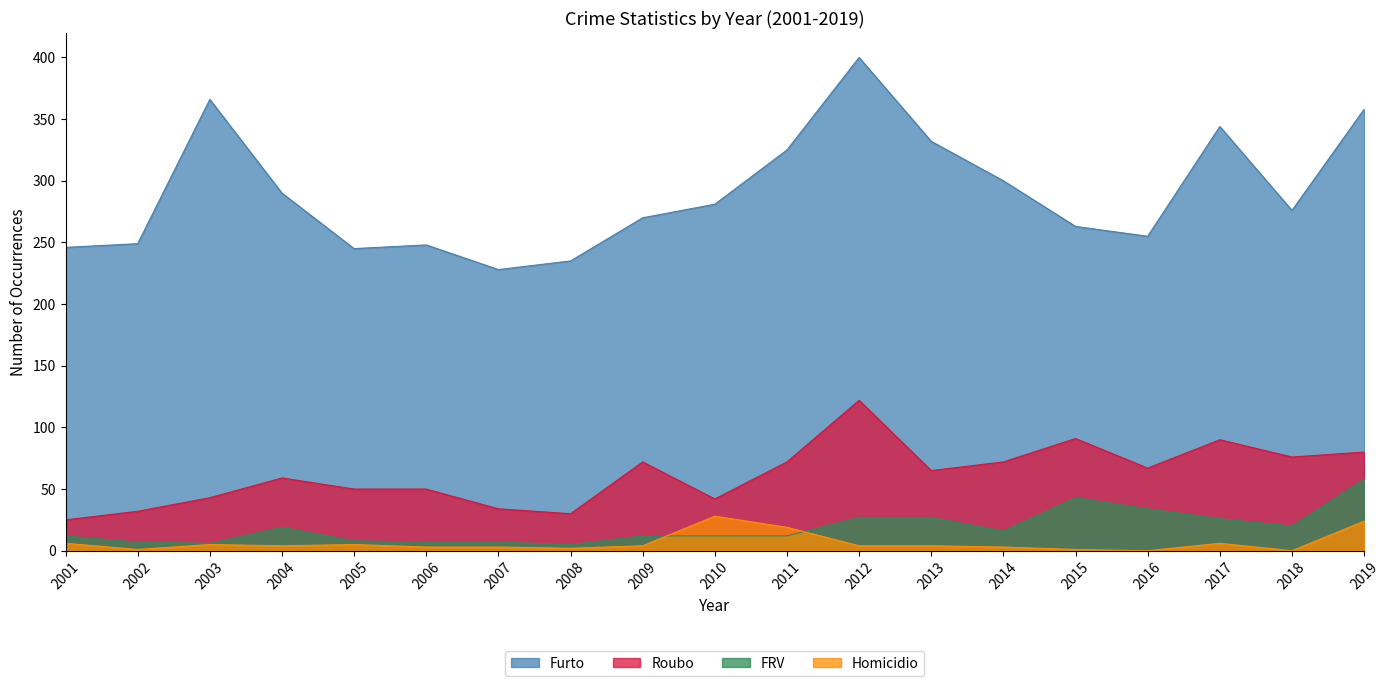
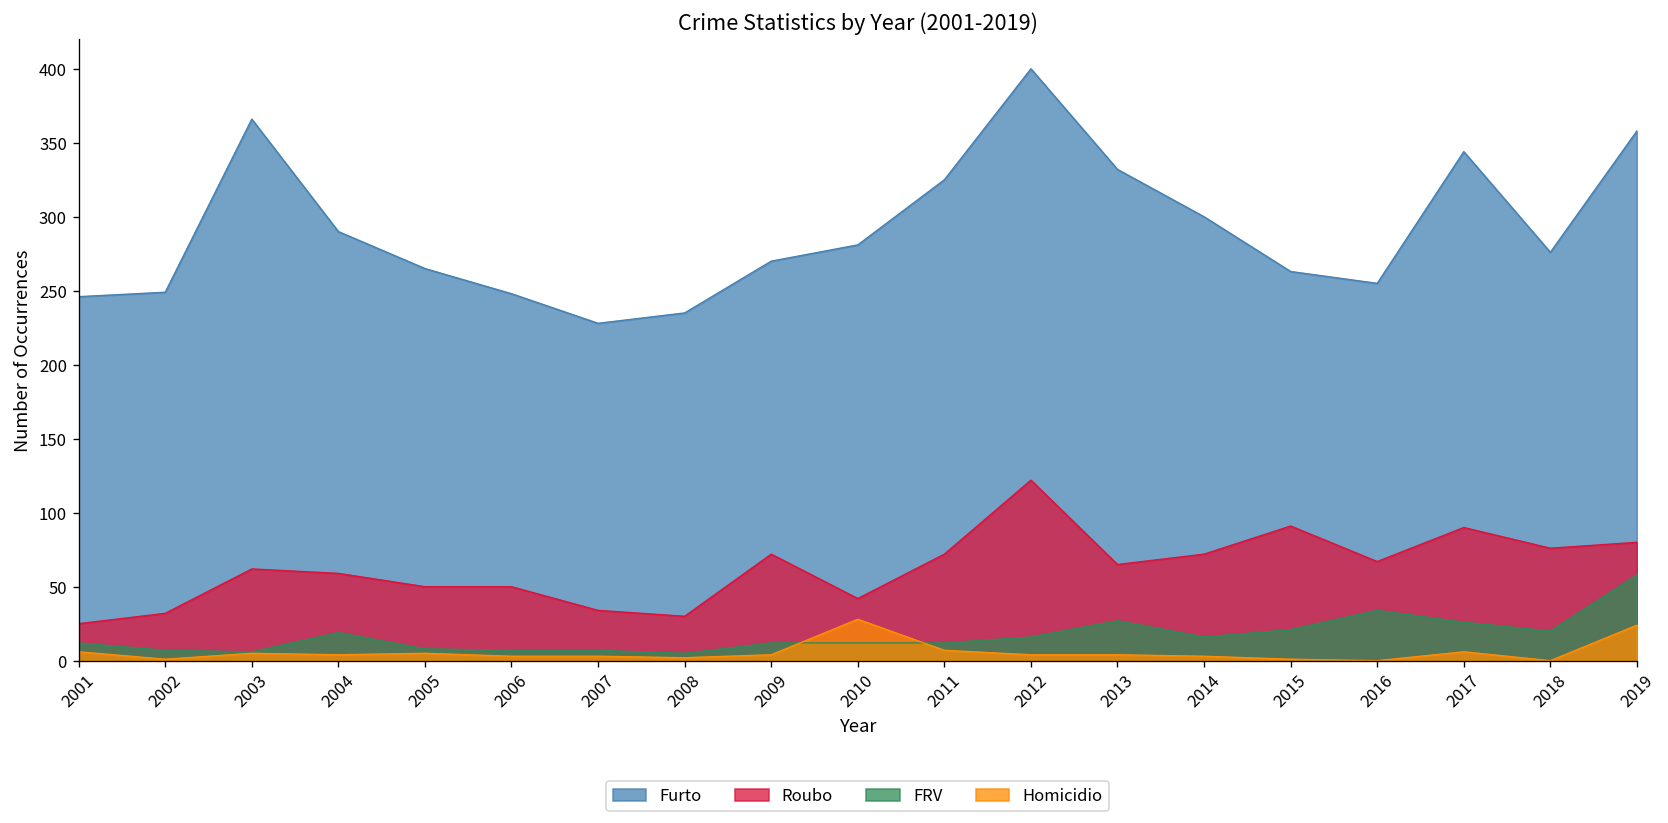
Roubo, 2003: 43 -> 62
Furto, 2005: 245 -> 265
Homicidio, 2011: 19 -> 7
FRV, 2012: 27 -> 16
FRV, 2015: 43 -> 21
